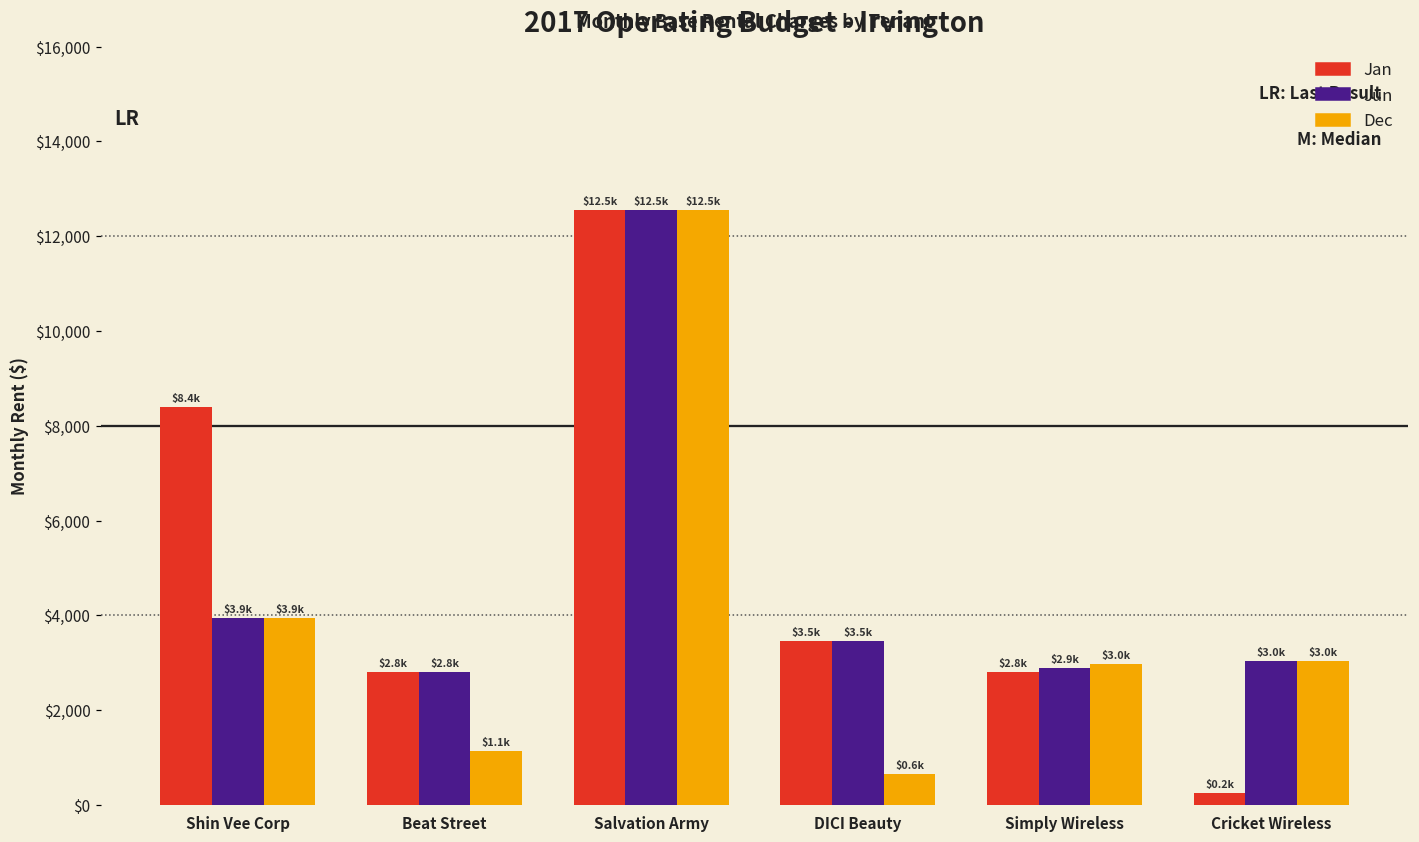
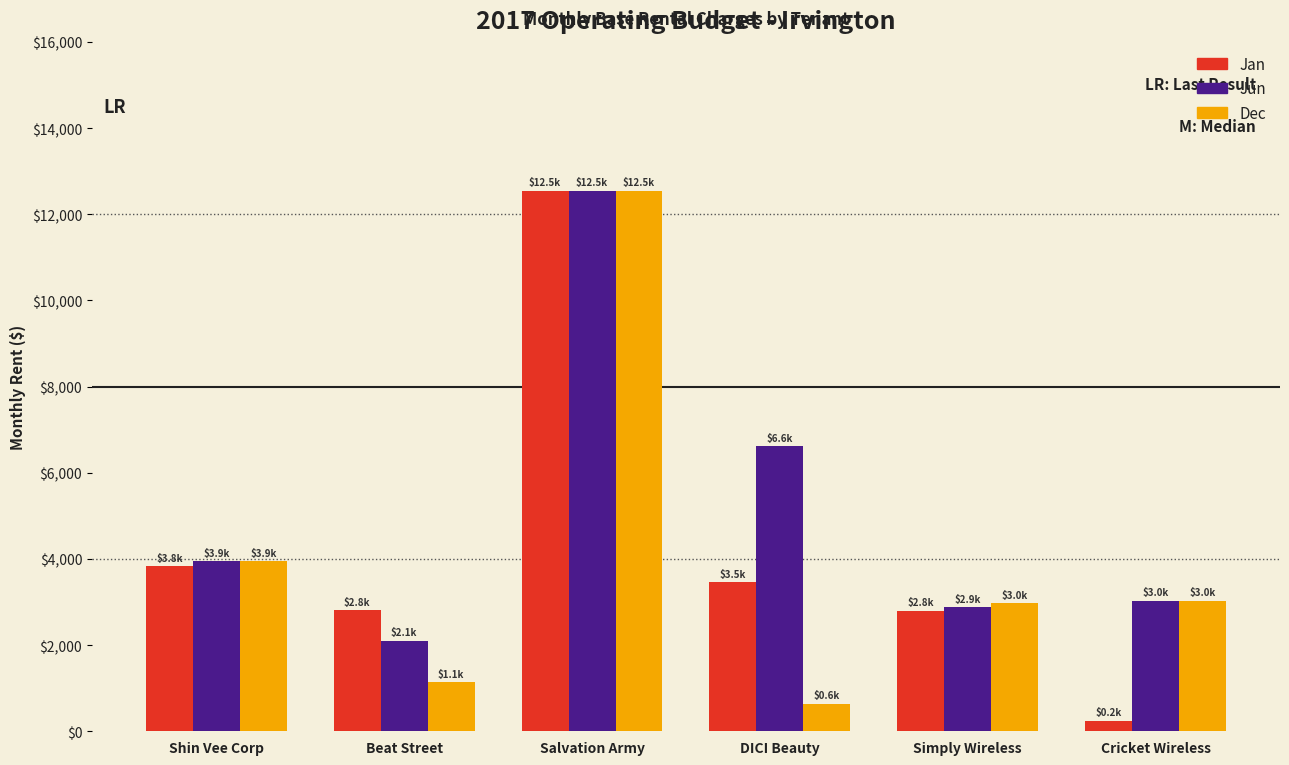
Jan, Shin Vee Corp: $8.4k -> $3.8k
Jun, Beat Street: $2.8k -> $2.1k
Jun, DICI Beauty: $3.5k -> $6.6k
